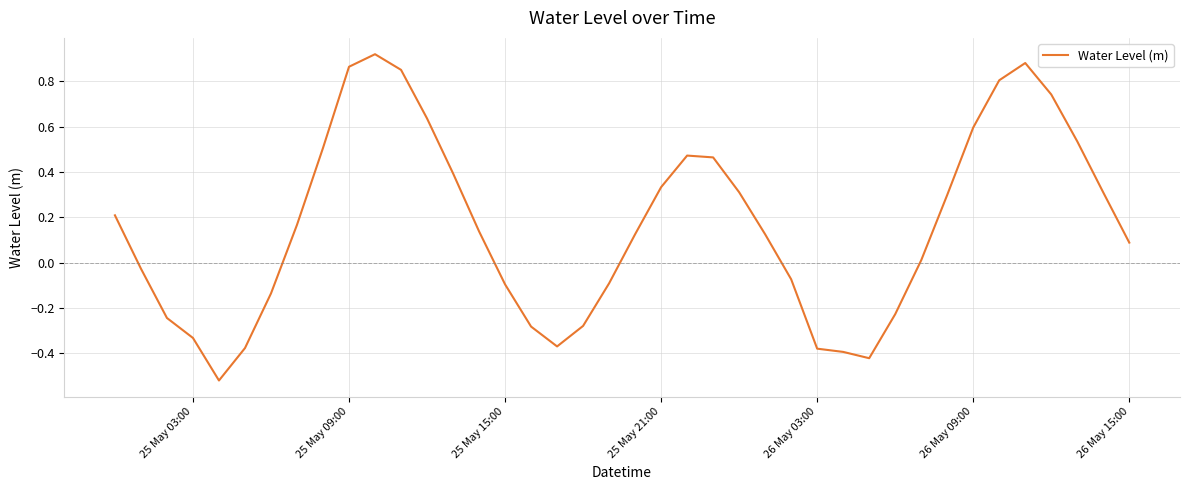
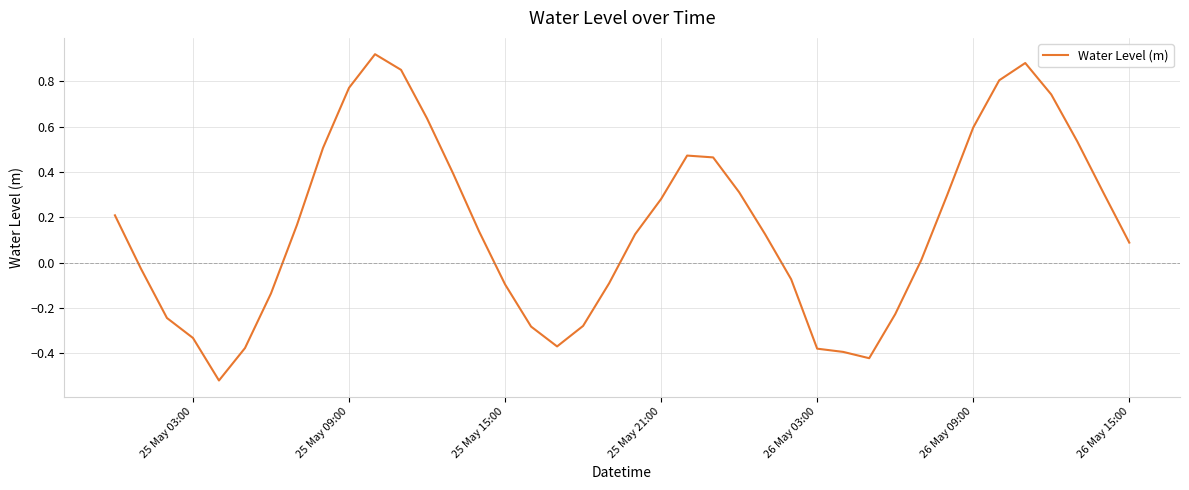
25 May 09:00: 0.86 -> 0.77
25 May 21:00: 0.33 -> 0.28
